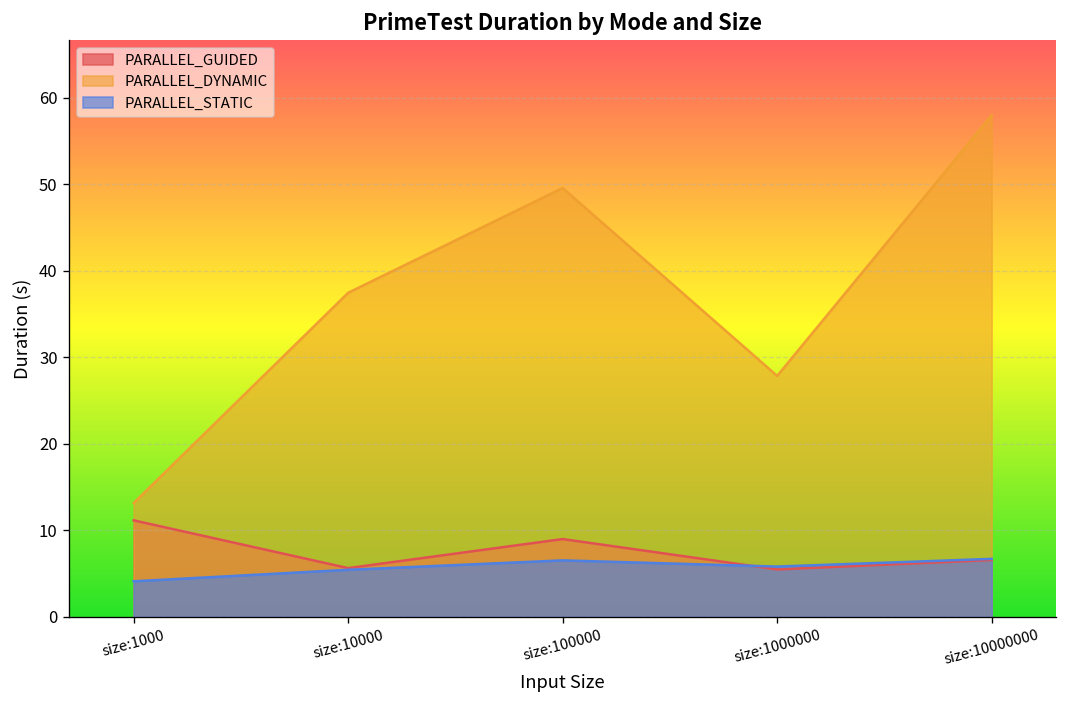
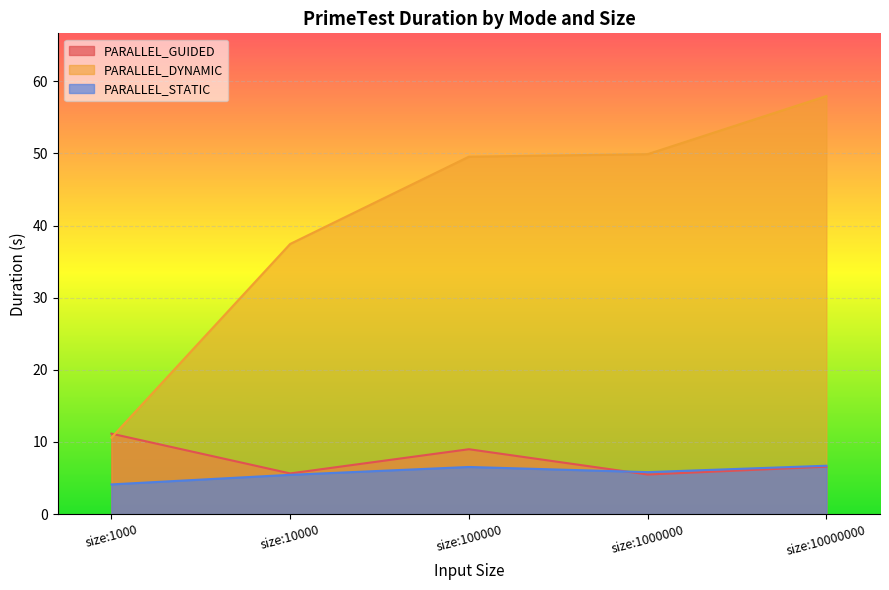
PARALLEL_DYNAMIC, size:1000: 13 -> 11
PARALLEL_DYNAMIC, size:1000000: 28 -> 50
